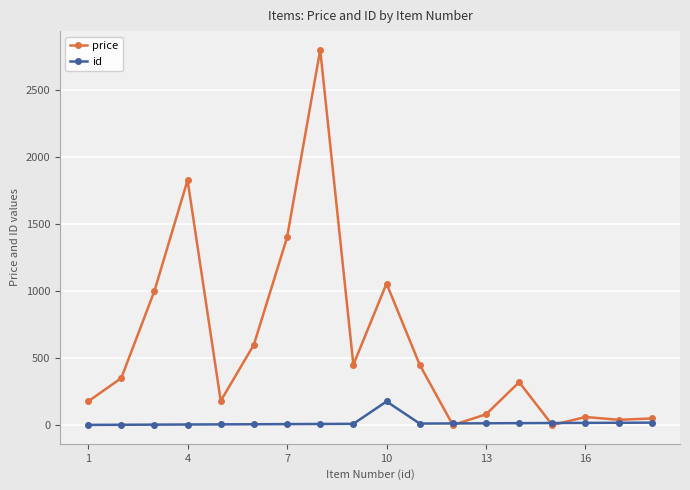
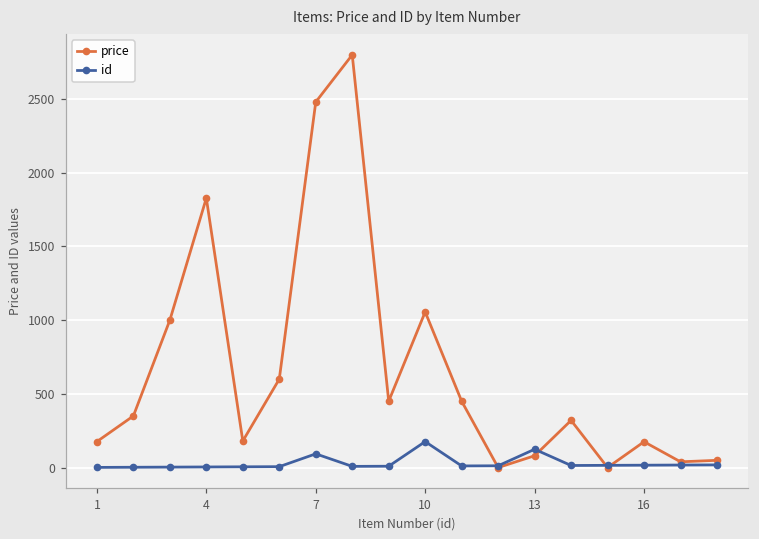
price, 7: 1400 -> 2480
id, 7: 10 -> 90
id, 13: 10 -> 120
price, 16: 60 -> 180
